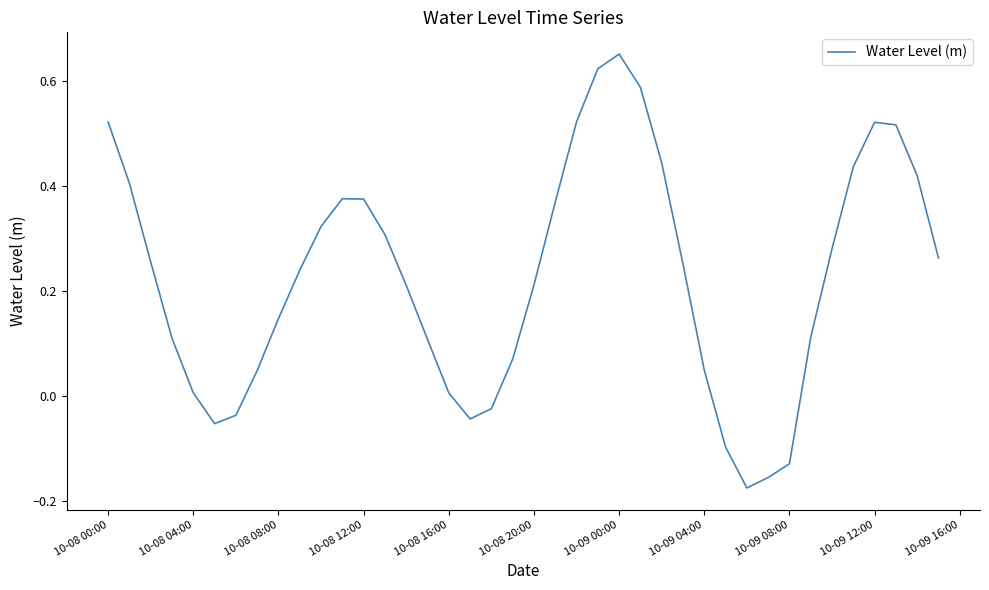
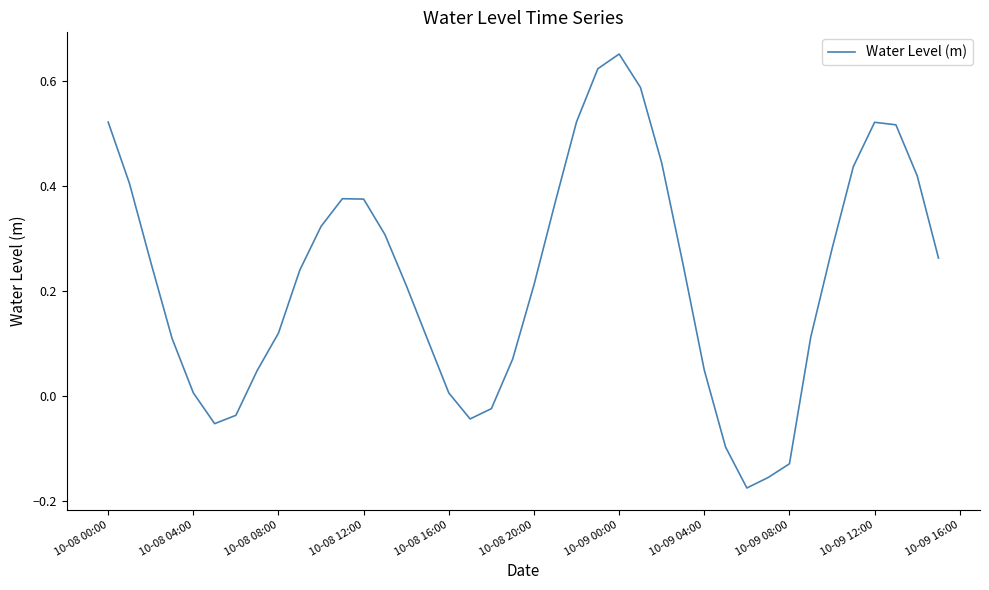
10-08 08:00: 0.15 -> 0.12
